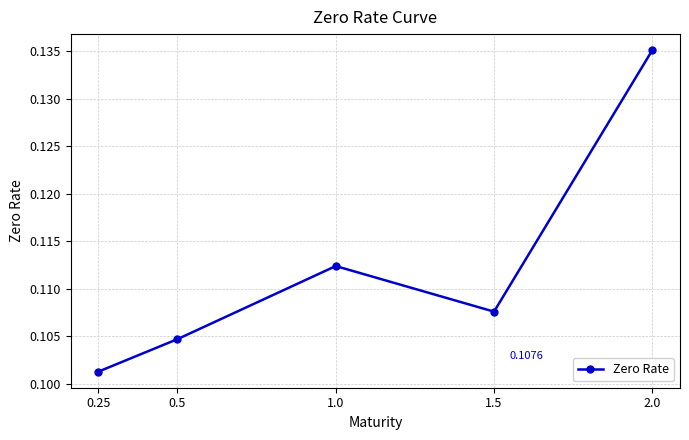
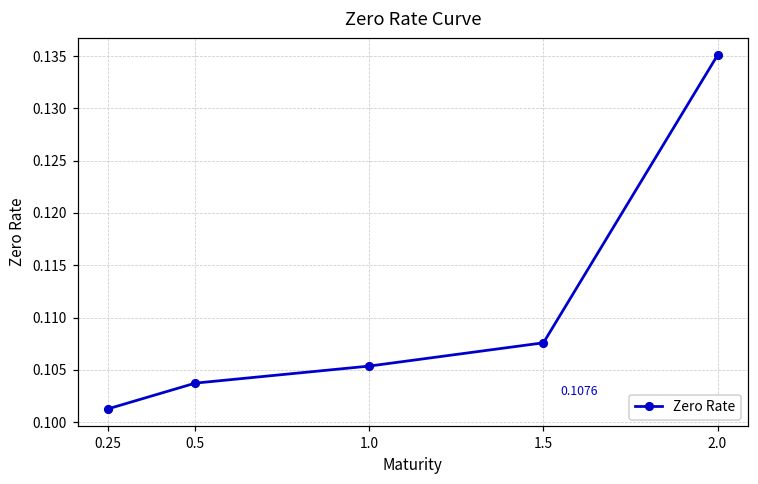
0.5: 0.105 -> 0.104
1.0: 0.112 -> 0.105
